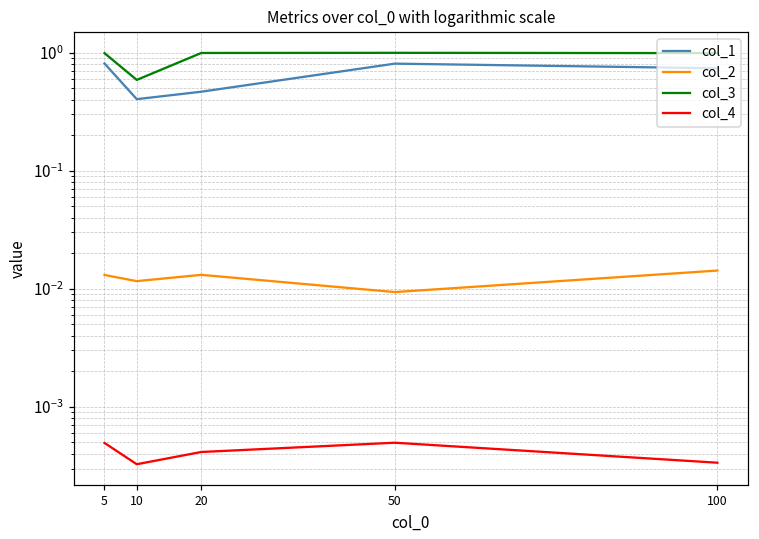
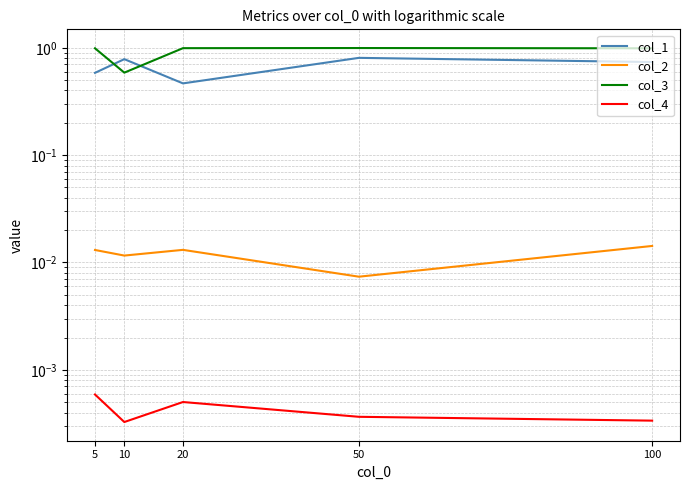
col_1, 5: 0.8 -> 0.6
col_4, 5: 0.0005 -> 0.0006
col_1, 10: 0.40 -> 0.8
col_4, 20: 0.00041 -> 0.0005
col_2, 50: 0.009 -> 0.007
col_4, 50: 0.0005 -> 0.00037
